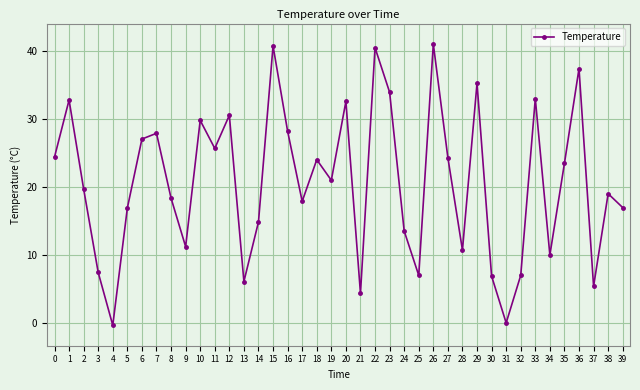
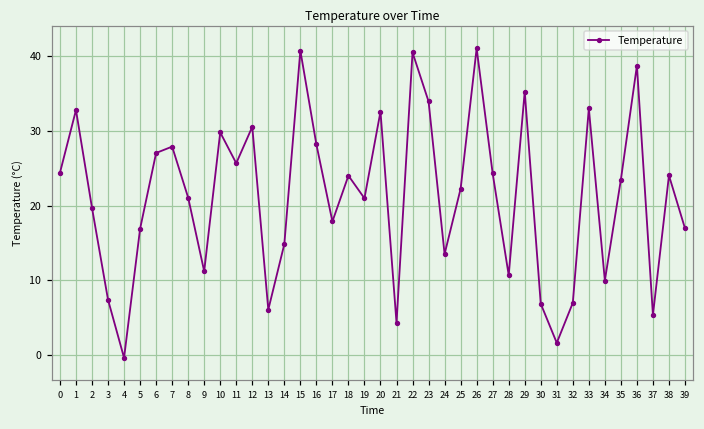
8: 18 -> 21
25: 7 -> 22
31: 0 -> 2
36: 37 -> 39
38: 19 -> 24
